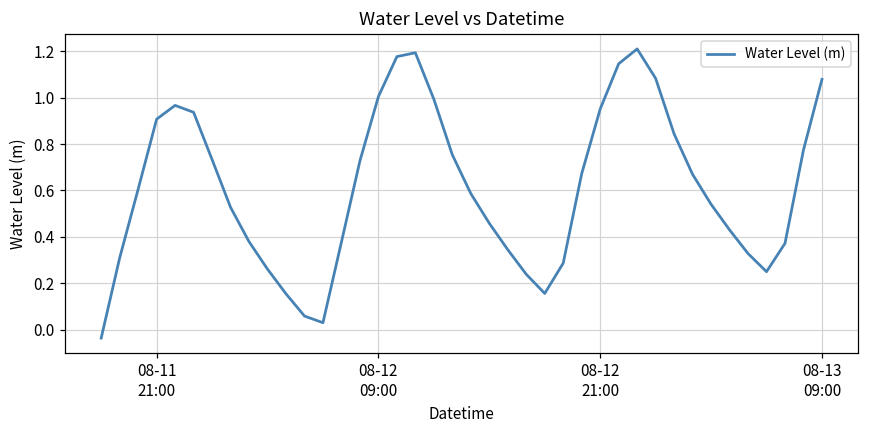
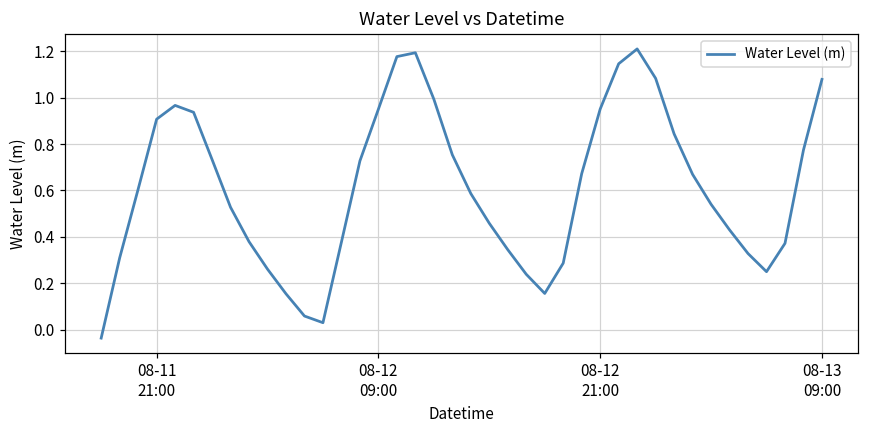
08-12 09:00: 1.00 -> 0.95
